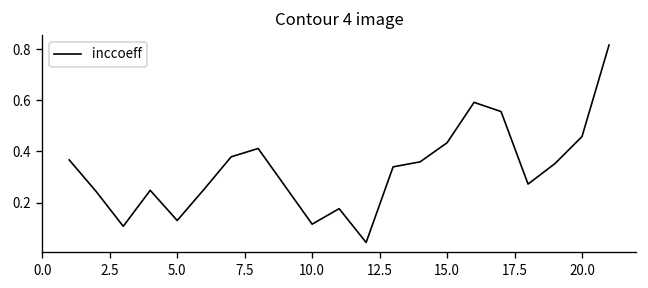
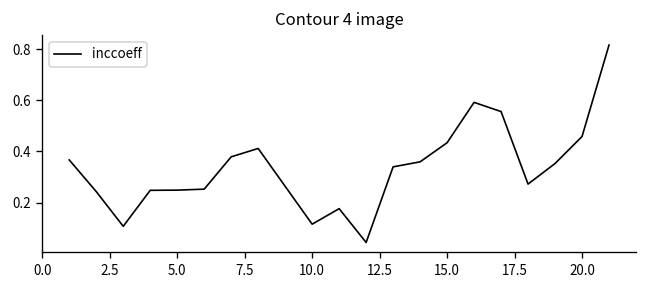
5.0: 0.13 -> 0.25
